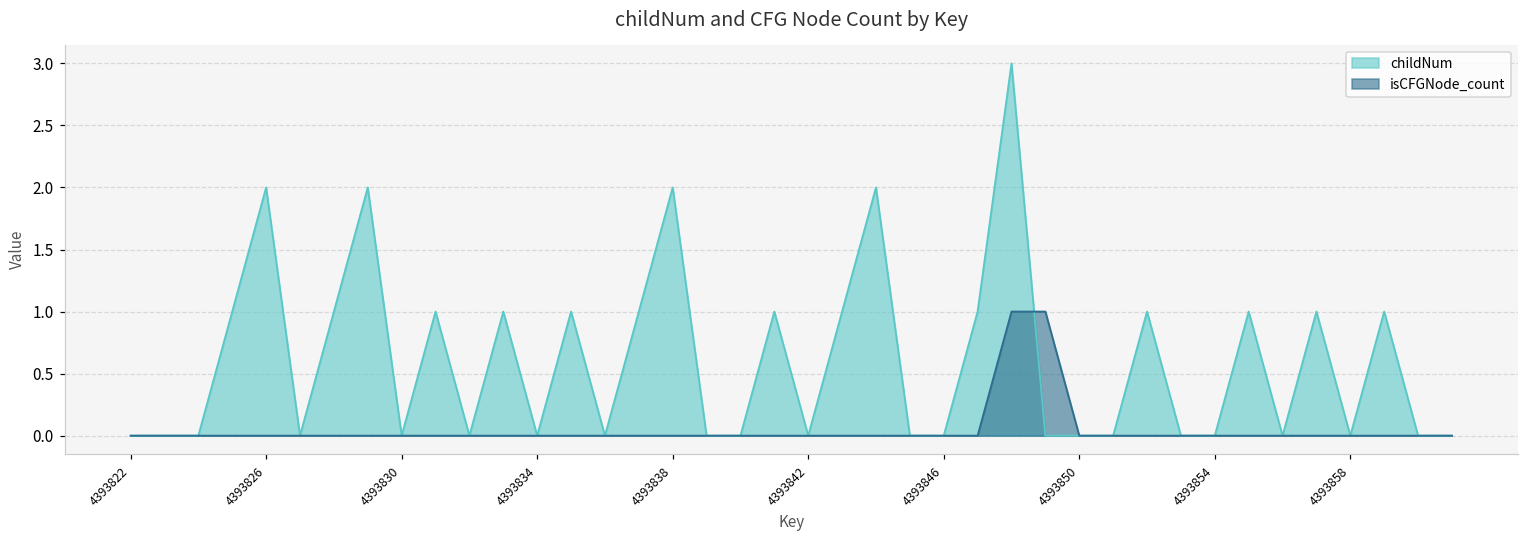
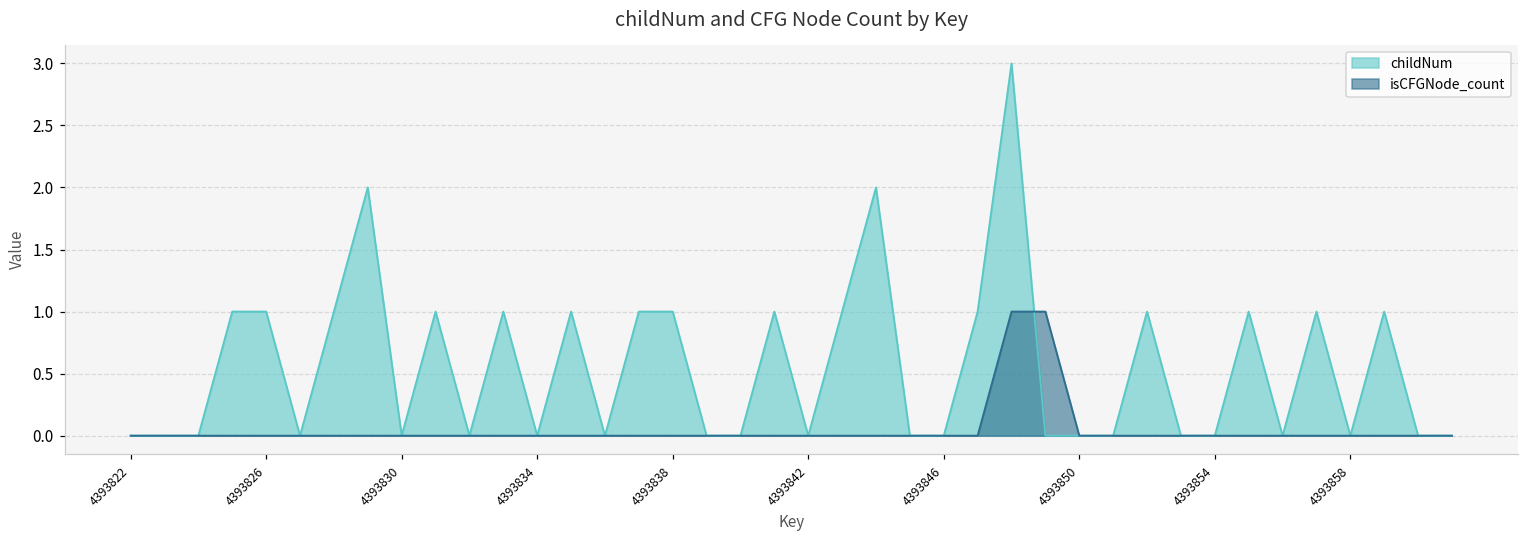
childNum, 4393826: 2 -> 1
childNum, 4393838: 2 -> 1
